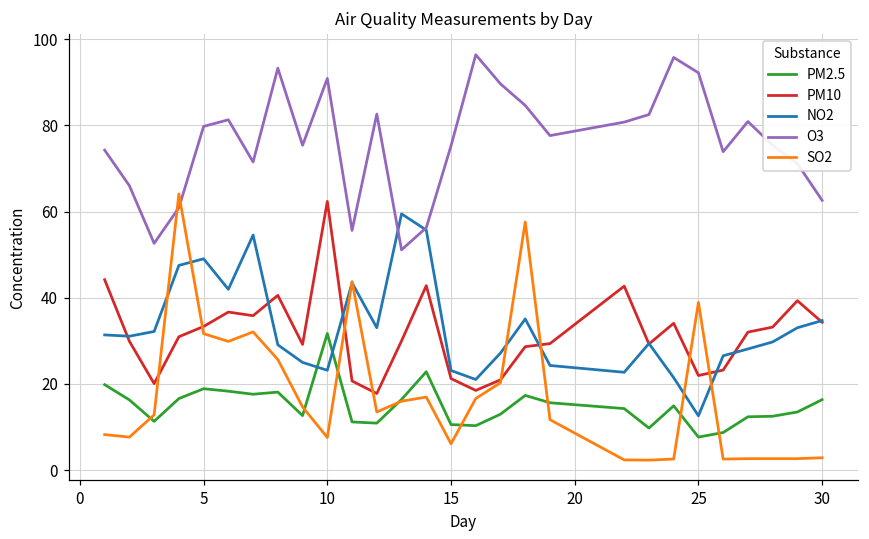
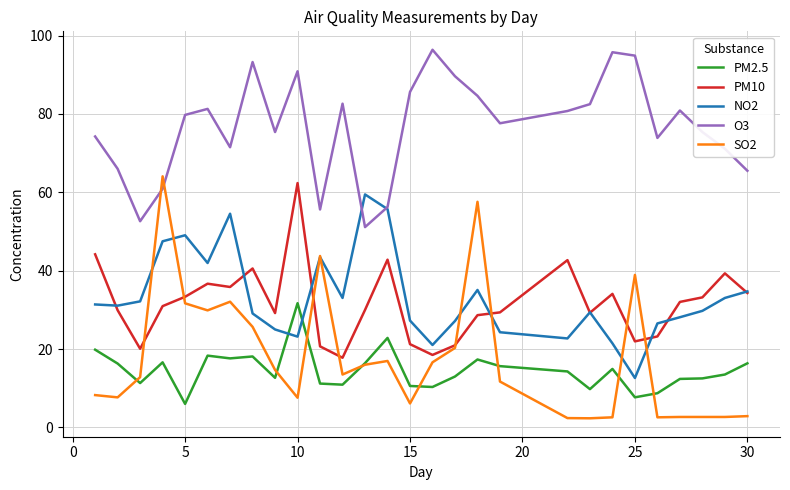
PM2.5, 5: 19 -> 6
NO2, 15: 23 -> 27
O3, 15: 75 -> 86
O3, 25: 92 -> 95
O3, 30: 63 -> 66
